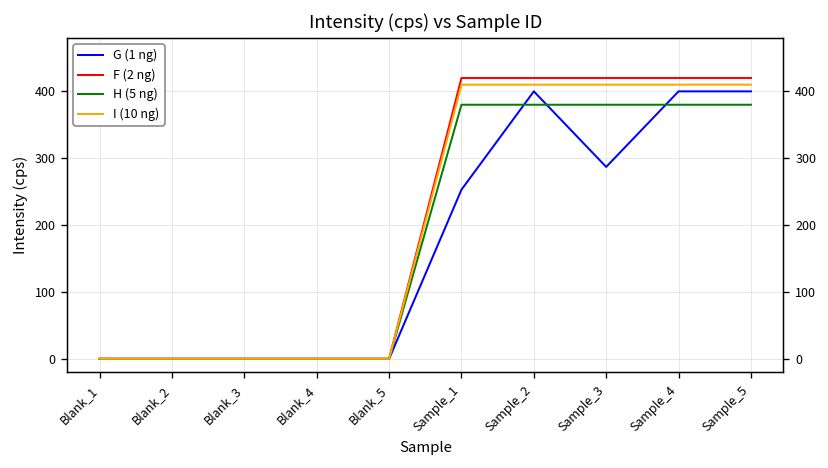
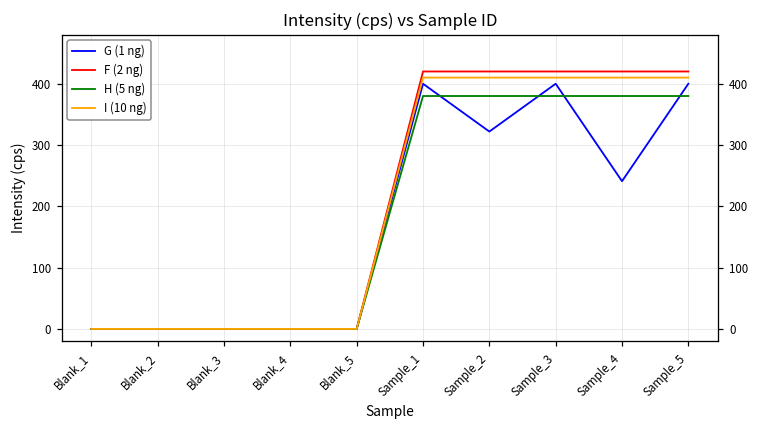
G (1 ng), Sample_1: 250 -> 400
G (1 ng), Sample_2: 400 -> 320
G (1 ng), Sample_3: 290 -> 400
G (1 ng), Sample_4: 400 -> 240
